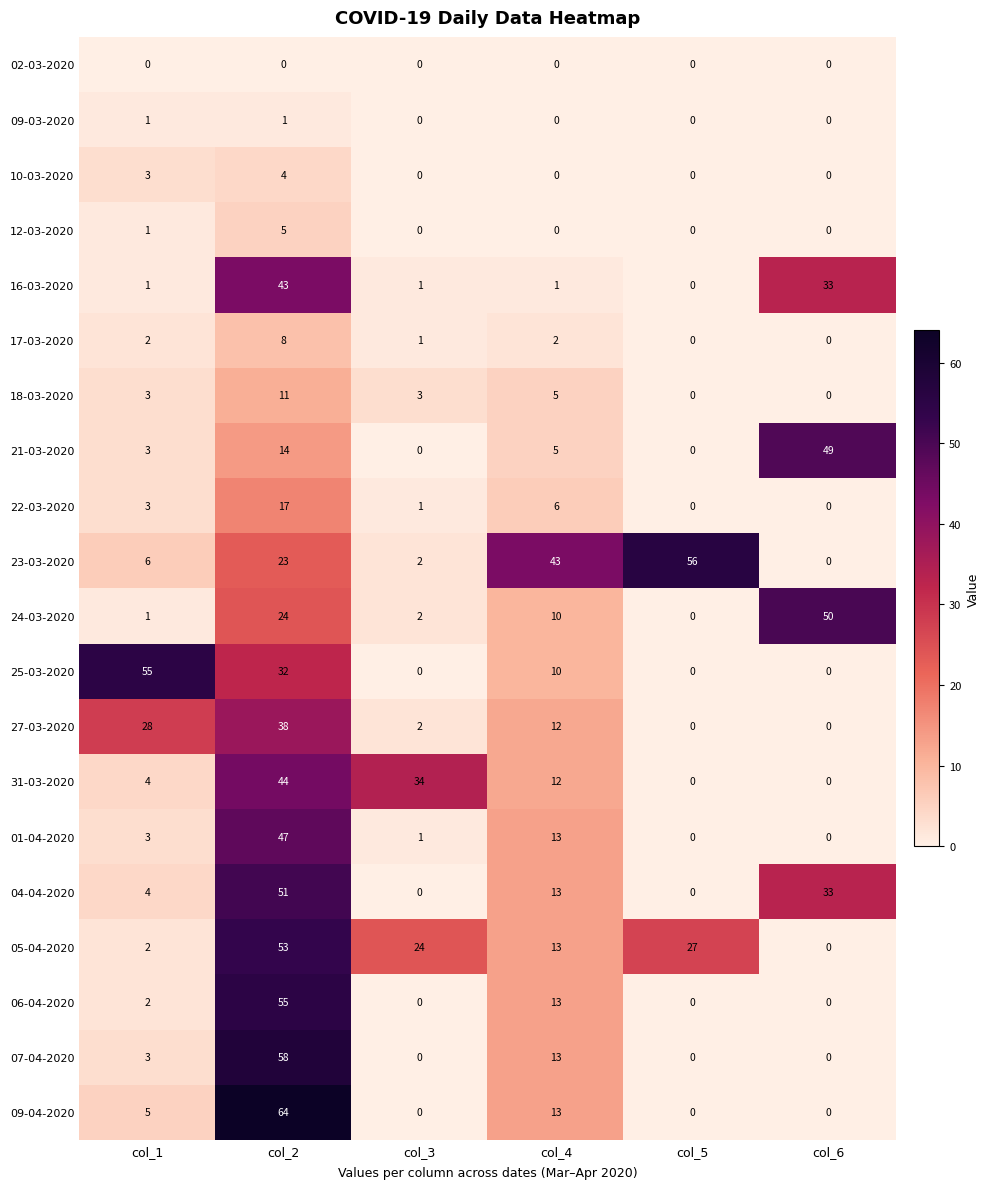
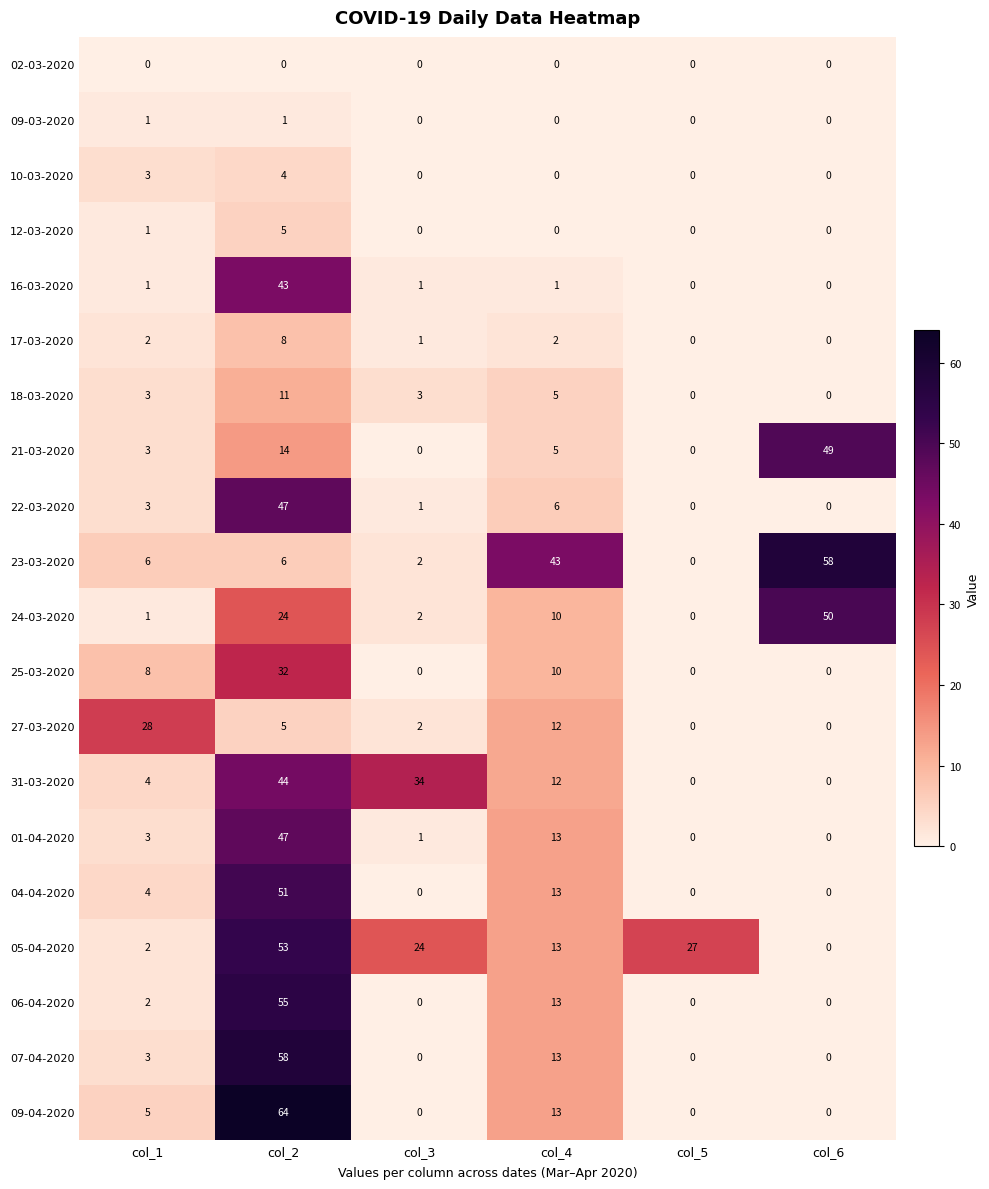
16-03-2020, col_6: 33 -> 0
22-03-2020, col_2: 17 -> 47
23-03-2020, col_2: 23 -> 6
23-03-2020, col_5: 56 -> 0
23-03-2020, col_6: 0 -> 58
25-03-2020, col_1: 55 -> 8
27-03-2020, col_2: 38 -> 5
04-04-2020, col_6: 33 -> 0
